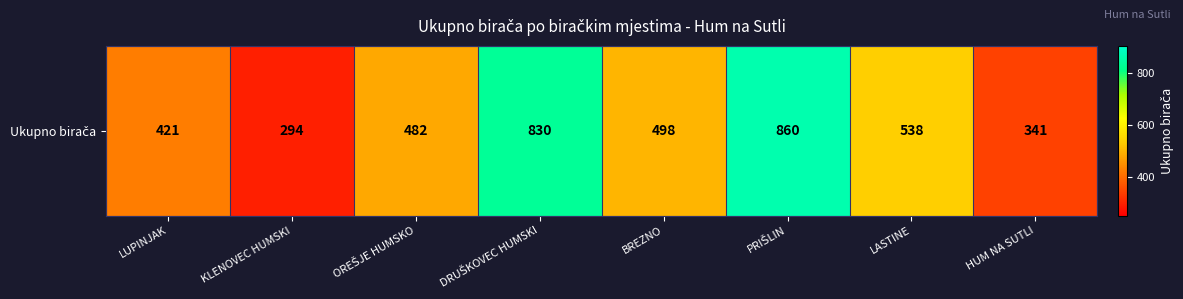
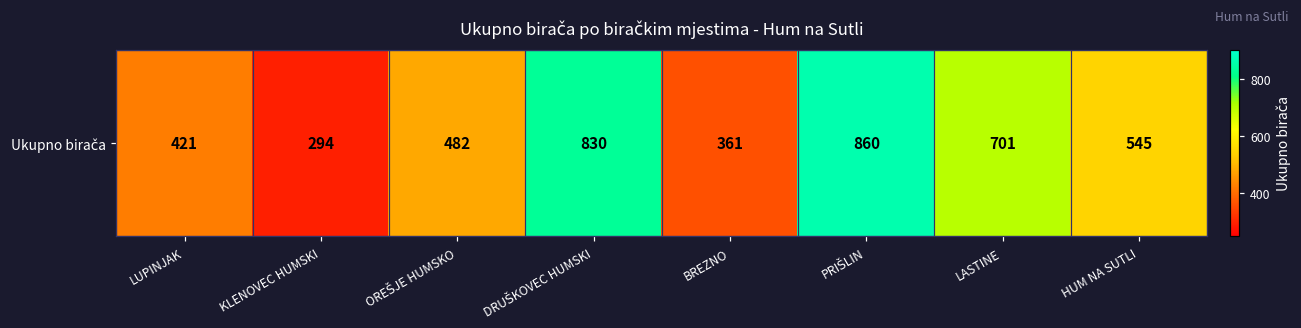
Ukupno birača, BREZNO: 498 -> 361
Ukupno birača, LASTINE: 538 -> 701
Ukupno birača, HUM NA SUTLI: 341 -> 545
